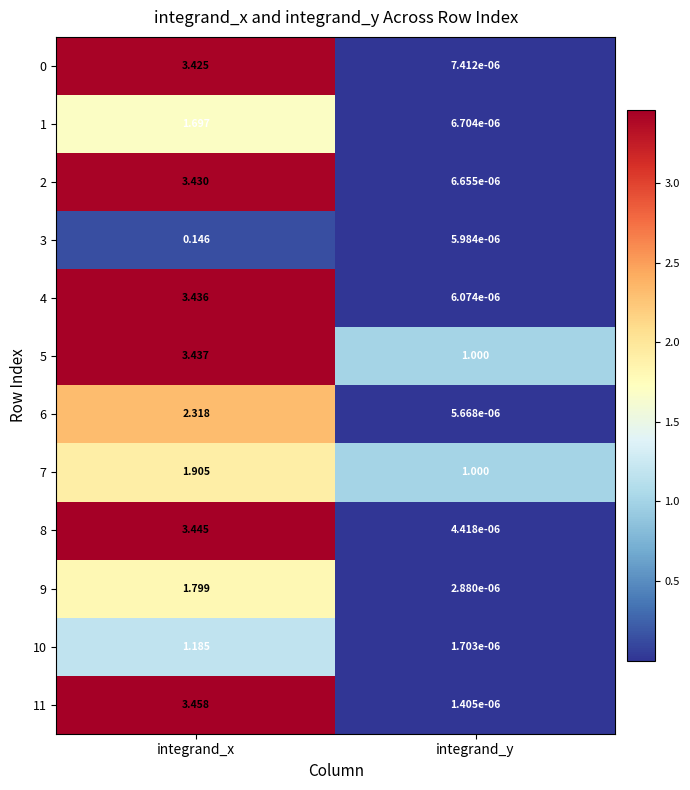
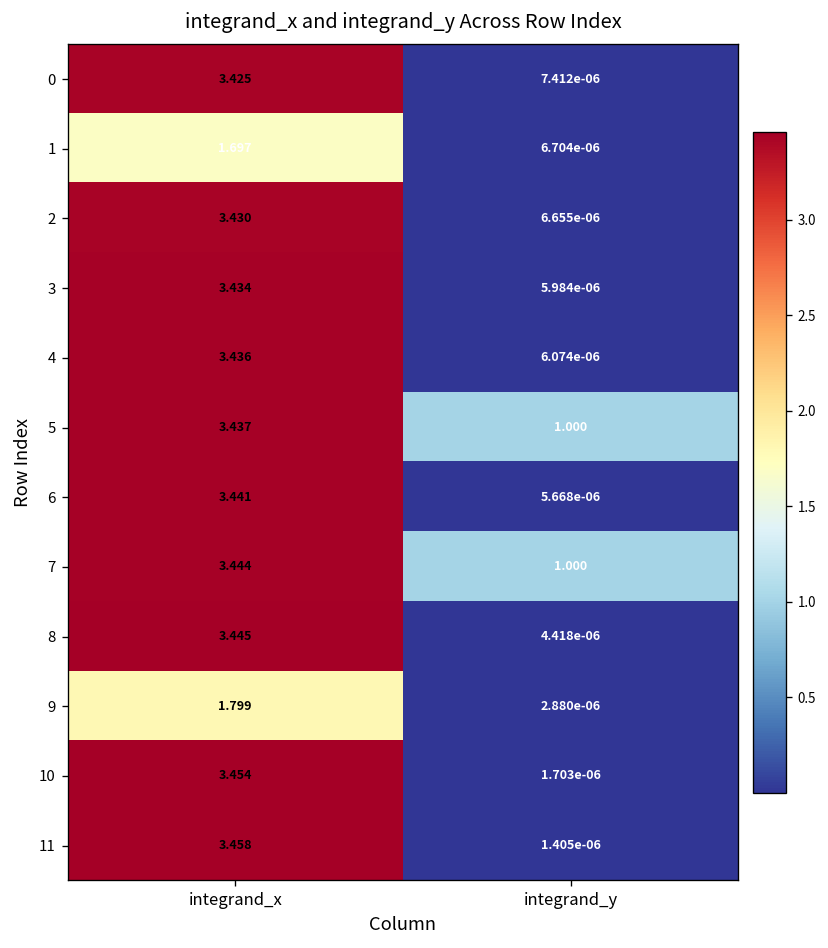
3, integrand_x: 0.146 -> 3.434
6, integrand_x: 2.318 -> 3.441
7, integrand_x: 1.905 -> 3.444
10, integrand_x: 1.185 -> 3.454
